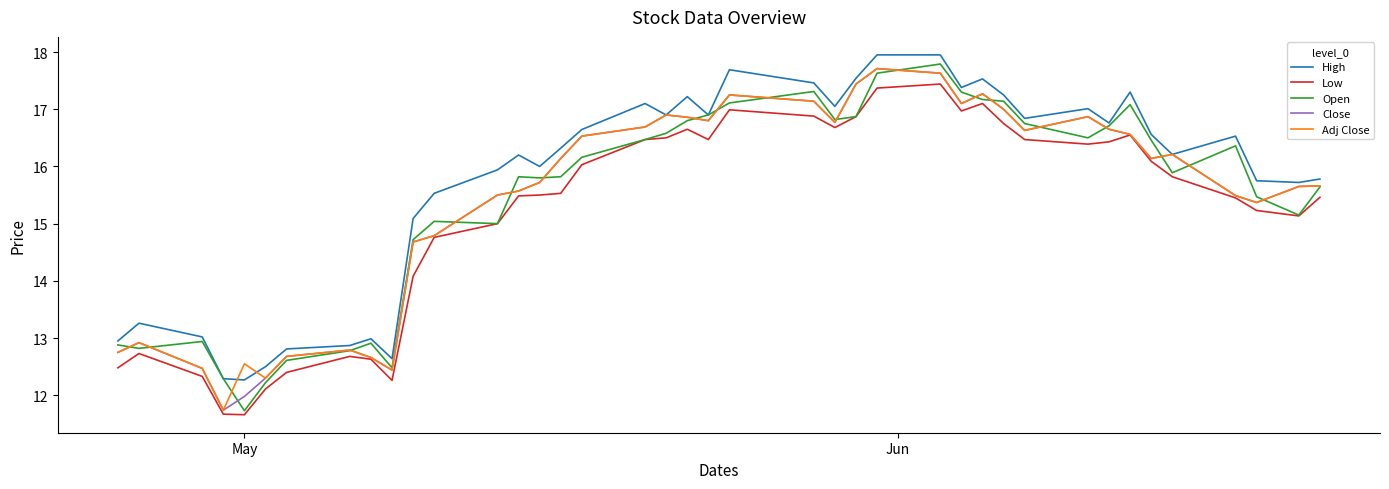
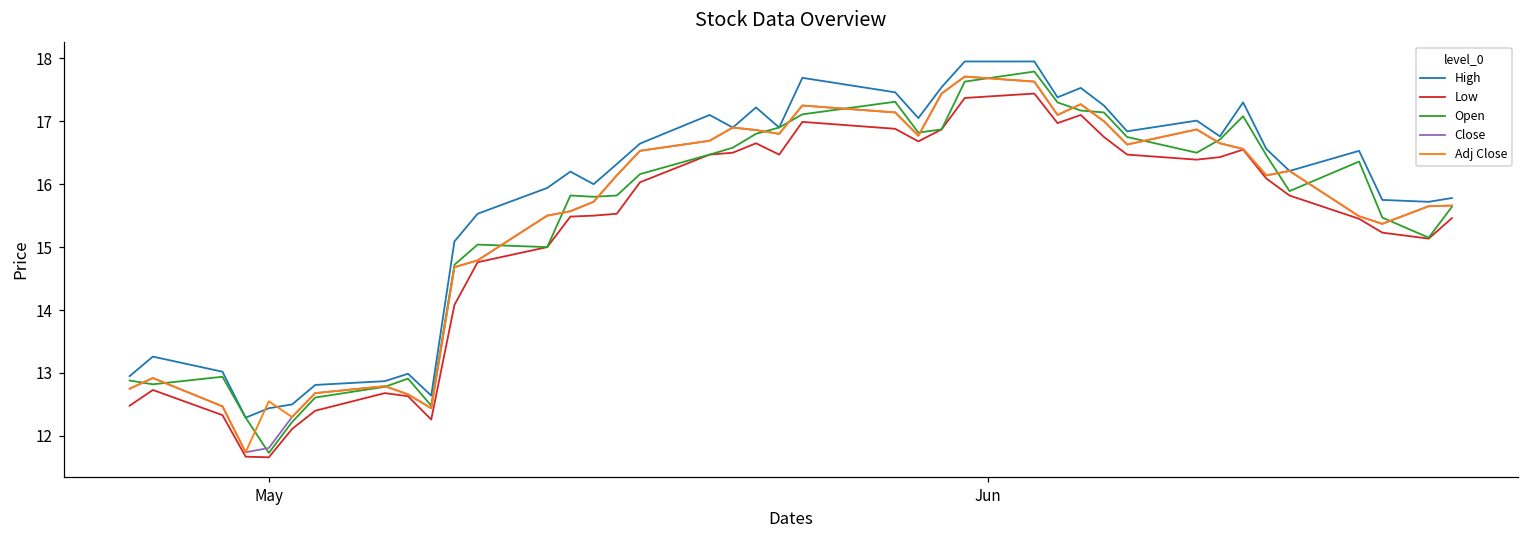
High, May: 12.3 -> 12.4
Close, May: 12.0 -> 11.8
